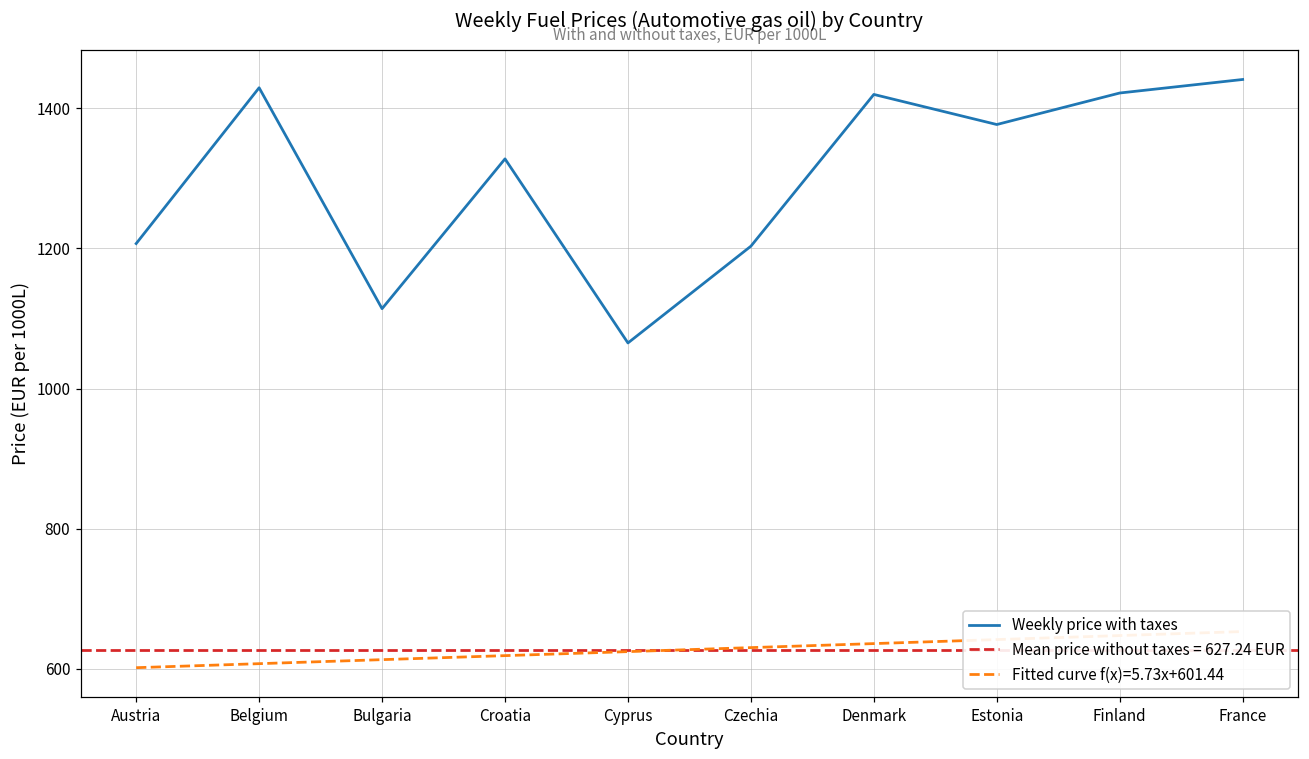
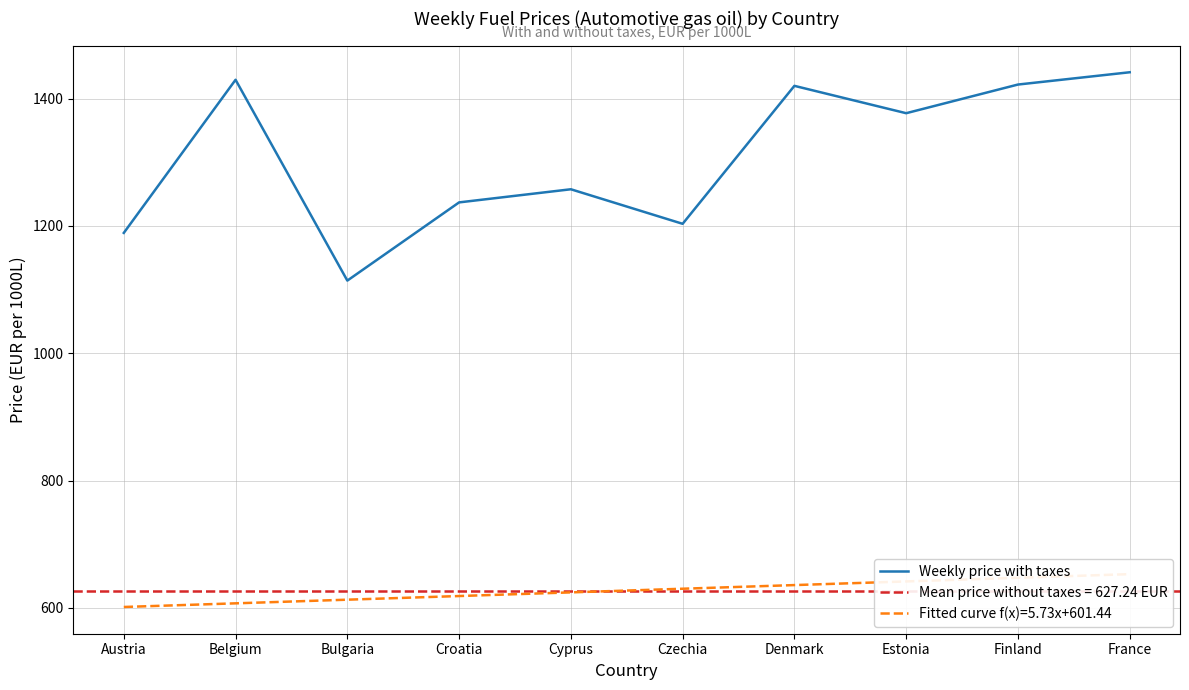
Weekly price with taxes, Austria: 1210 -> 1190
Weekly price with taxes, Croatia: 1330 -> 1240
Weekly price with taxes, Cyprus: 1070 -> 1260
